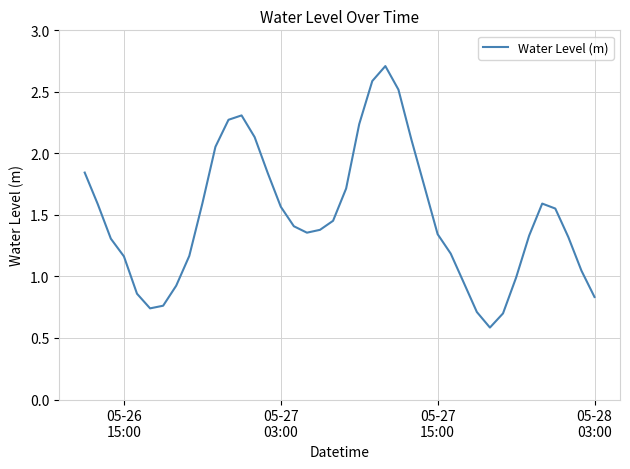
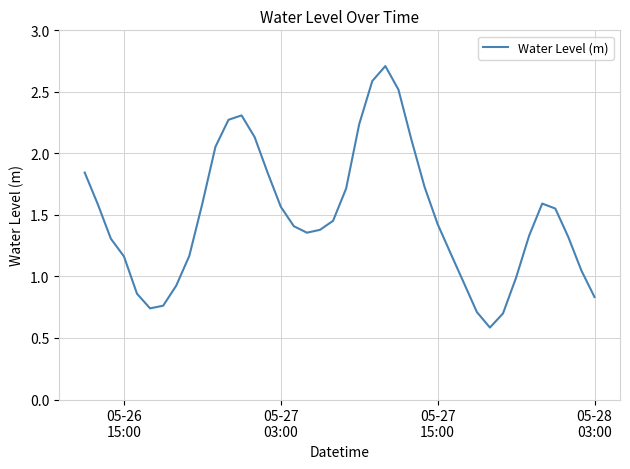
05-27 15:00: 1.34 -> 1.43
